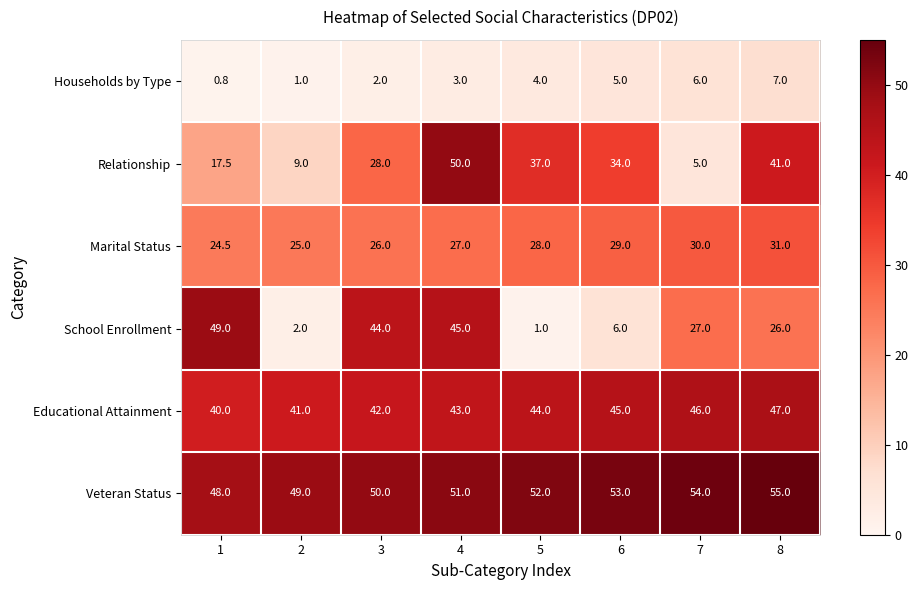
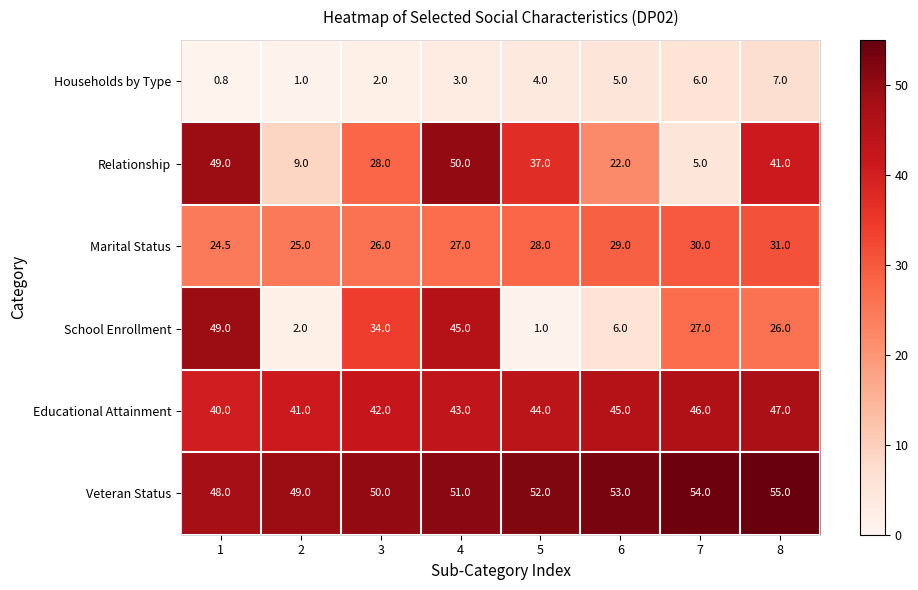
Relationship, 1: 17.5 -> 49.0
Relationship, 6: 34.0 -> 22.0
School Enrollment, 3: 44.0 -> 34.0
